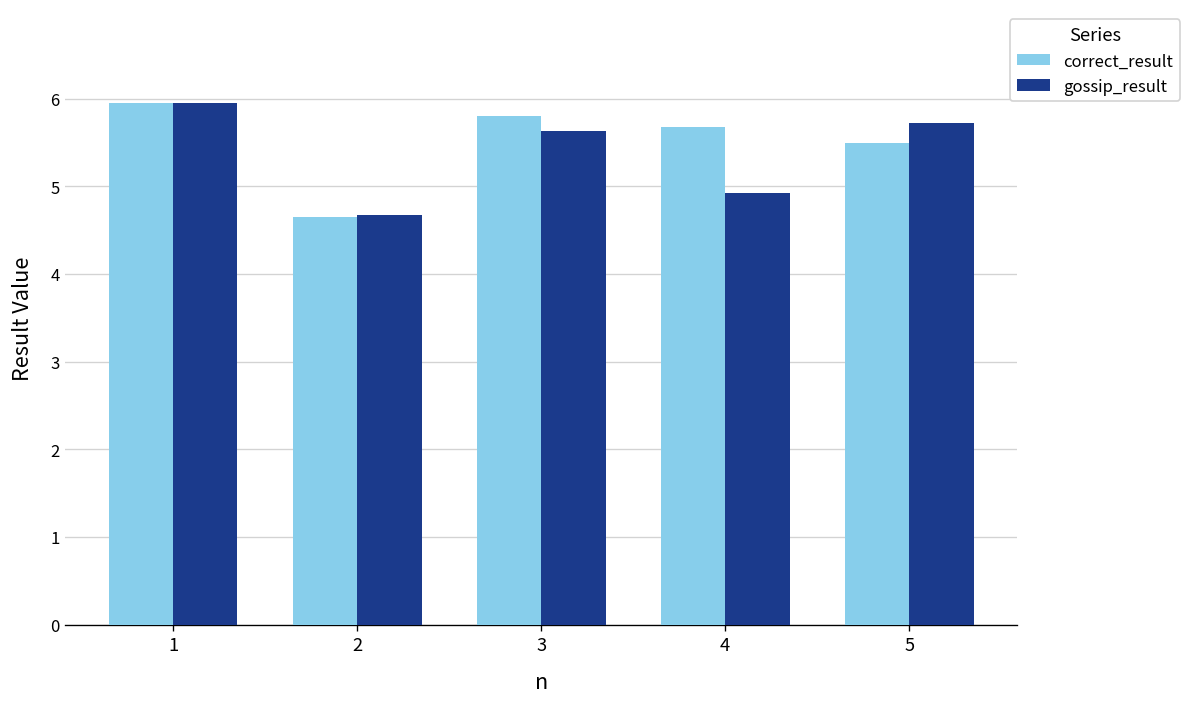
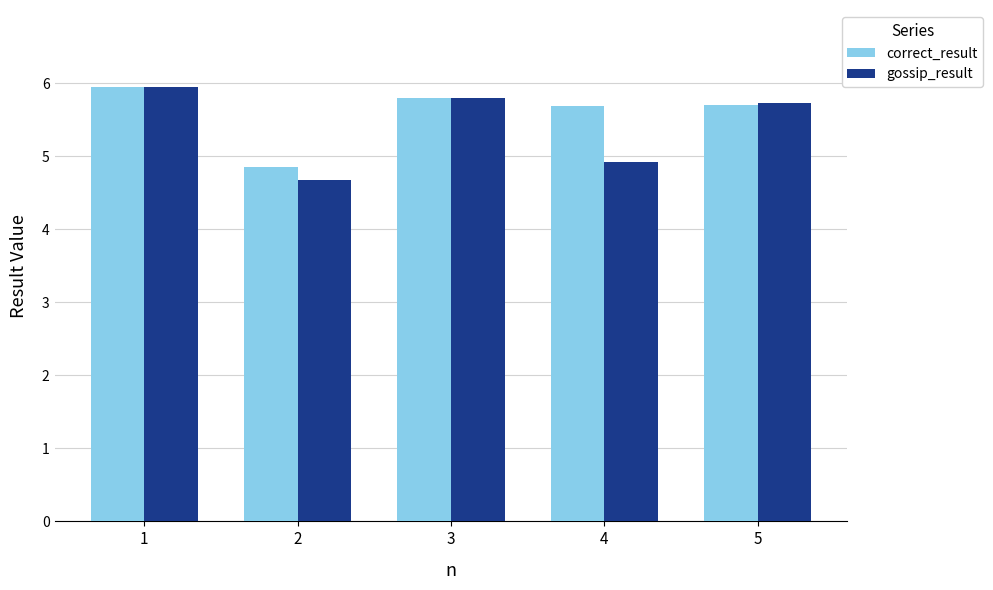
correct_result, 2: 4.7 -> 4.9
gossip_result, 3: 5.6 -> 5.8
correct_result, 5: 5.5 -> 5.7
